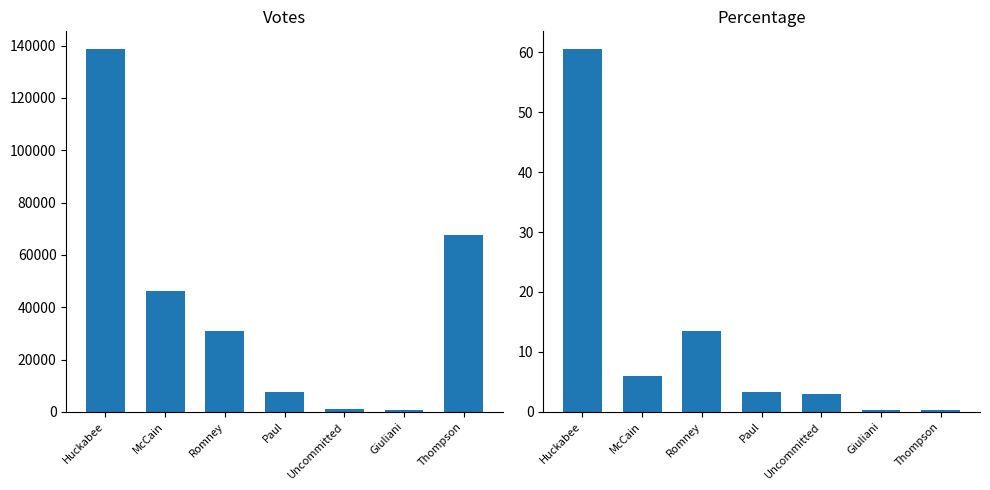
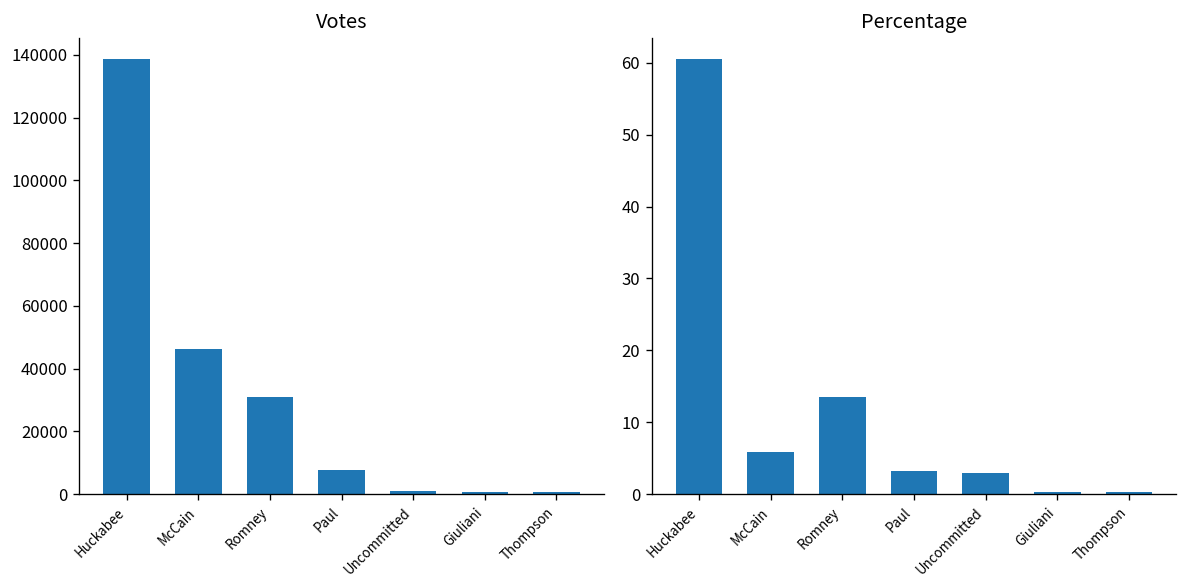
Votes, Thompson: 68000 -> 1000
